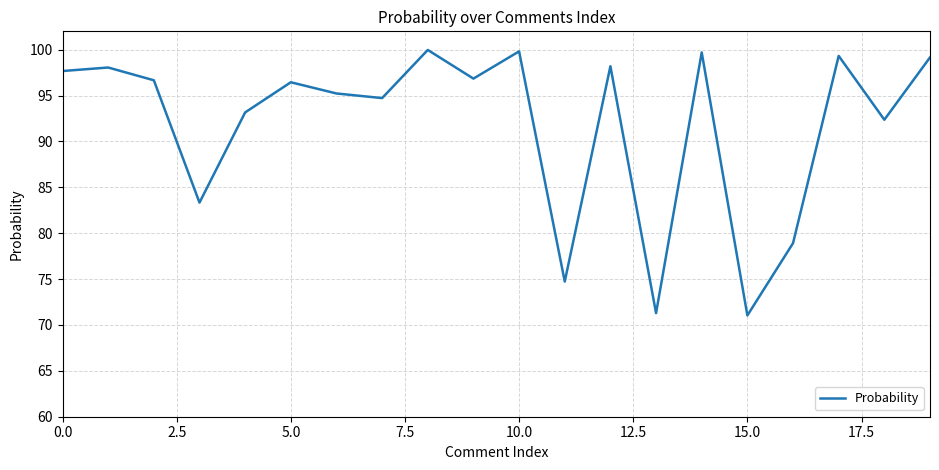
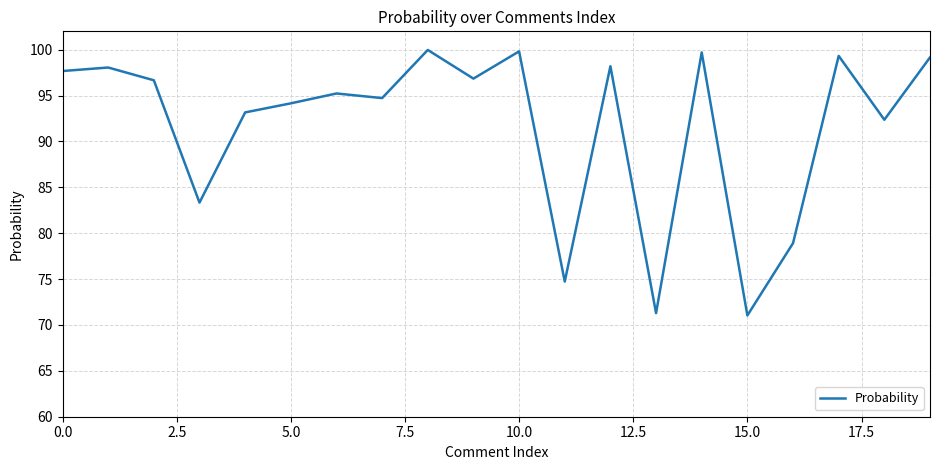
5.0: 96 -> 94
